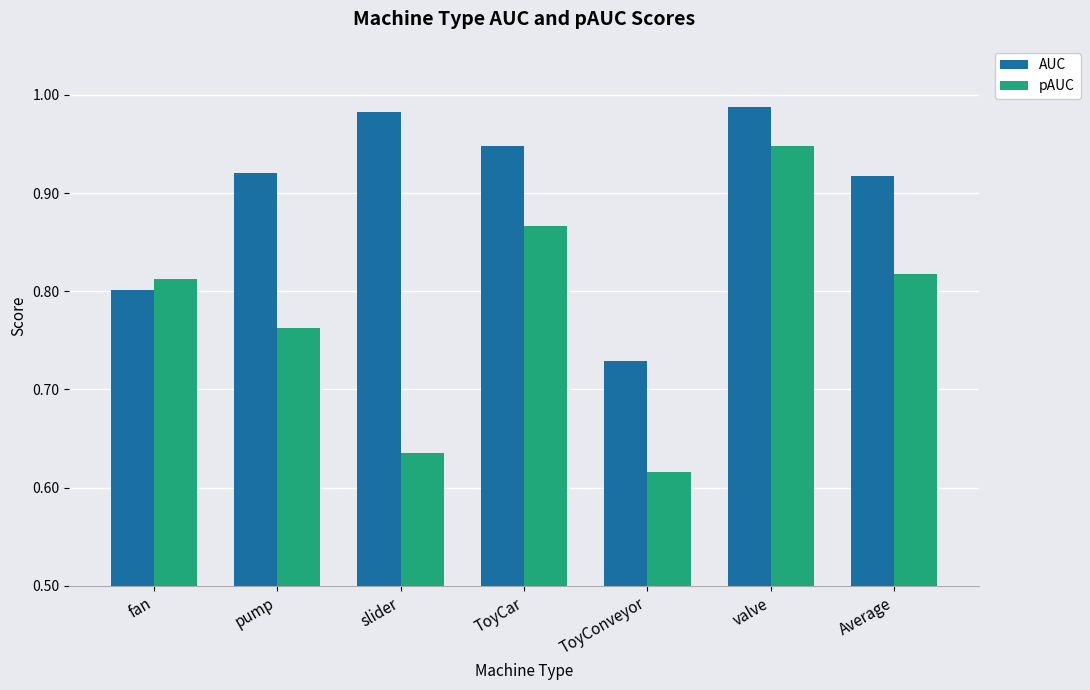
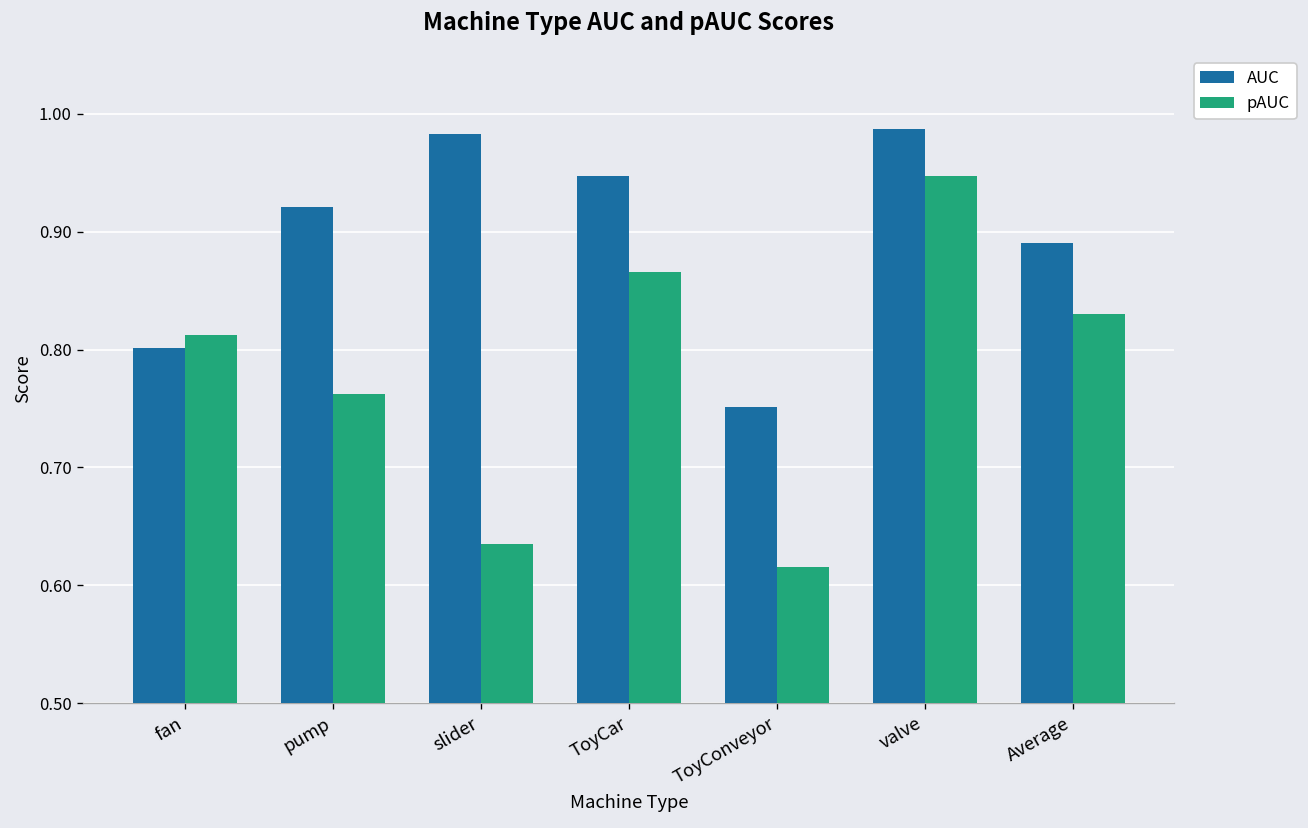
AUC, ToyConveyor: 0.73 -> 0.75
AUC, Average: 0.92 -> 0.89
pAUC, Average: 0.82 -> 0.83
